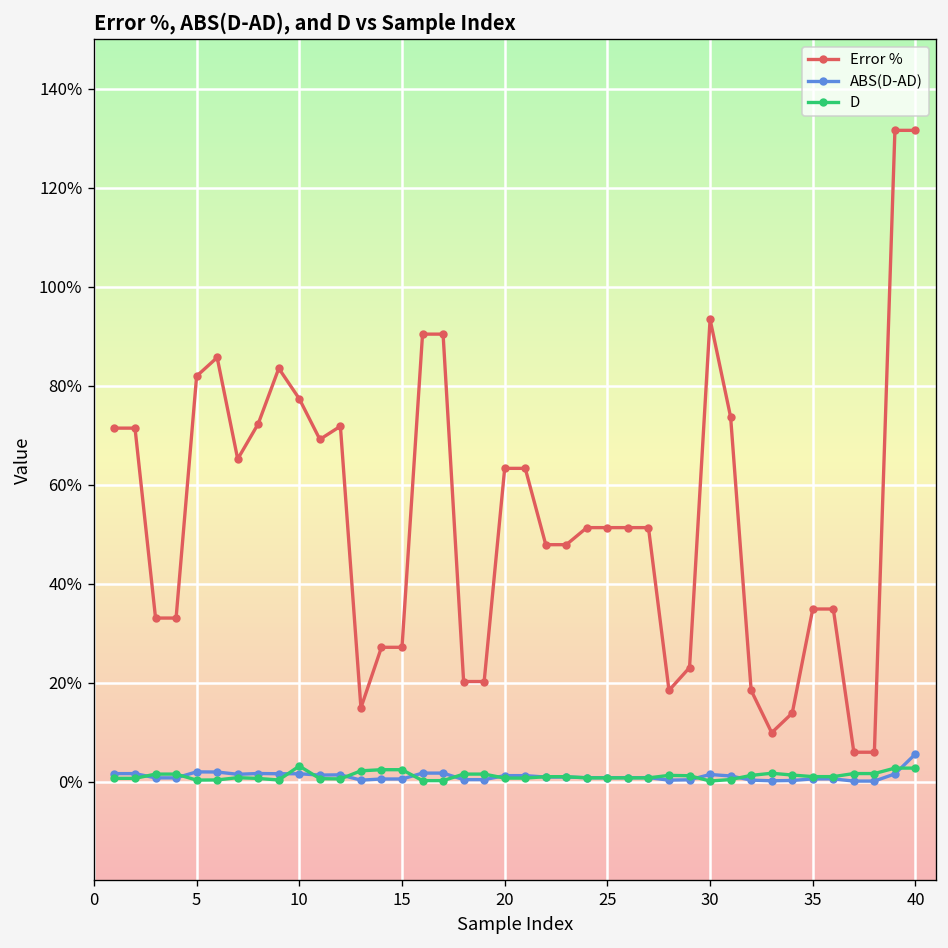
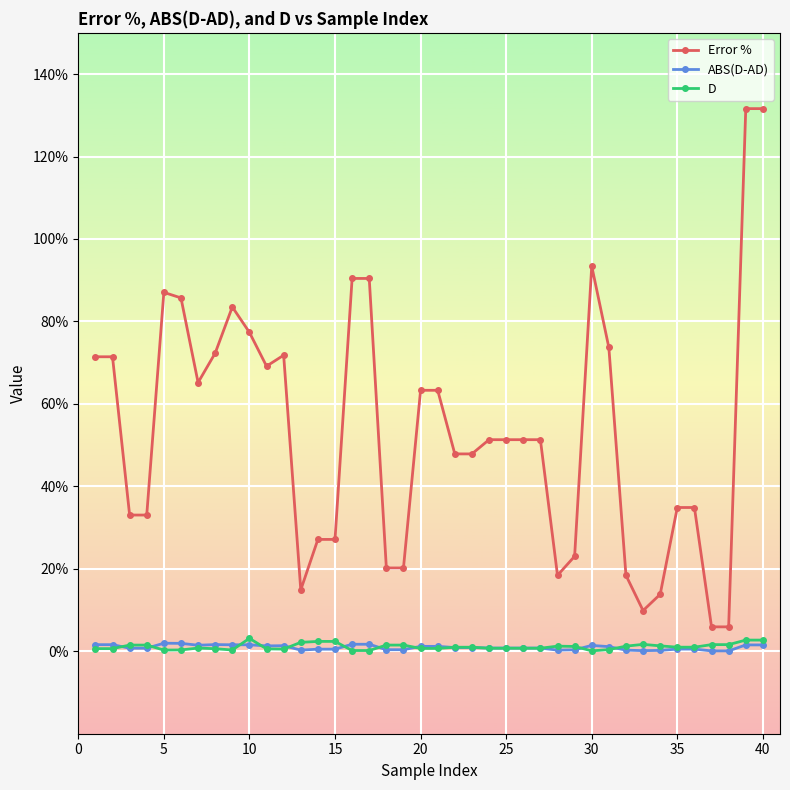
Error %, 5: 82% -> 87%
ABS(D-AD), 40: 6% -> 2%
